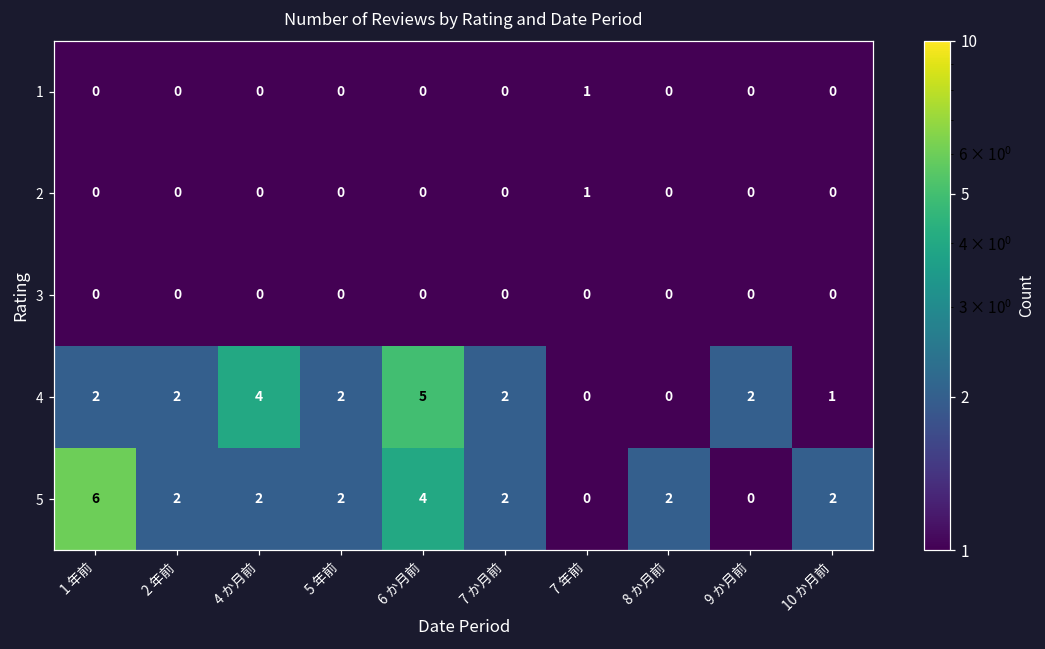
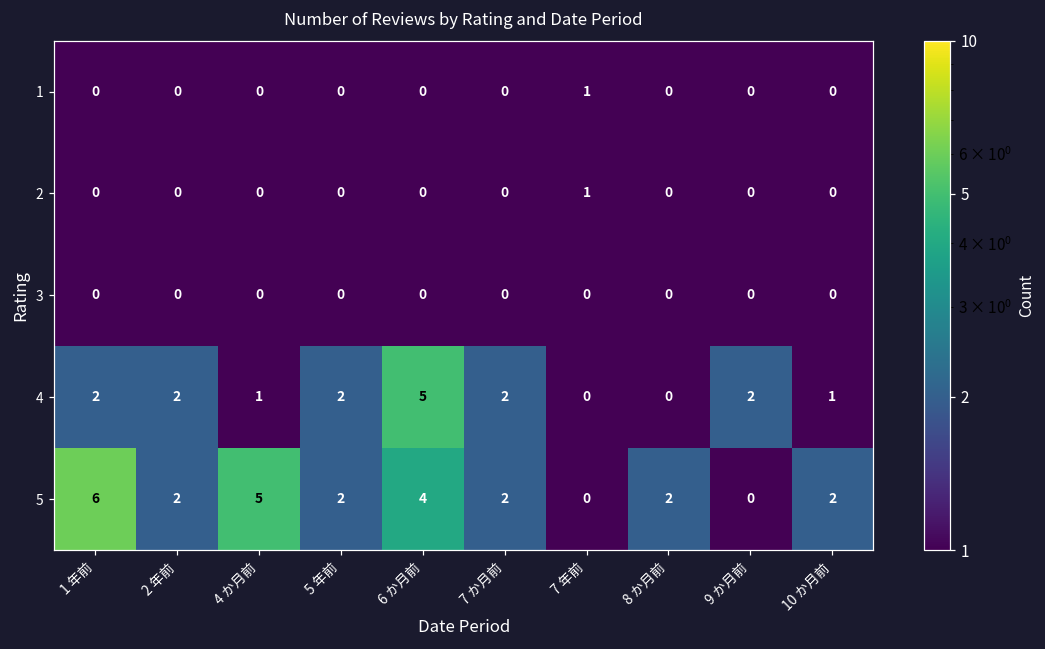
4, 4 か月前: 4 -> 1
5, 4 か月前: 2 -> 5
